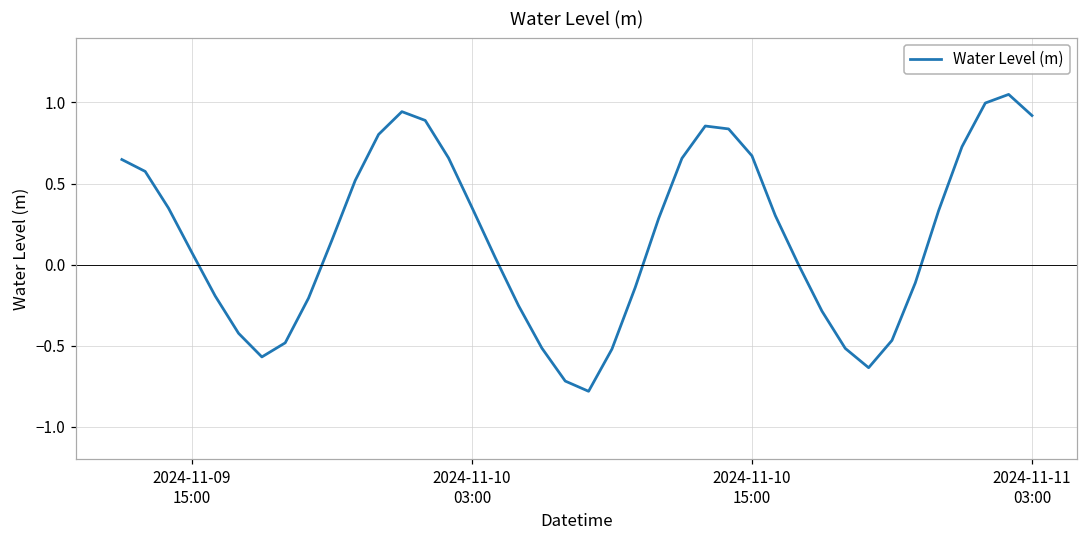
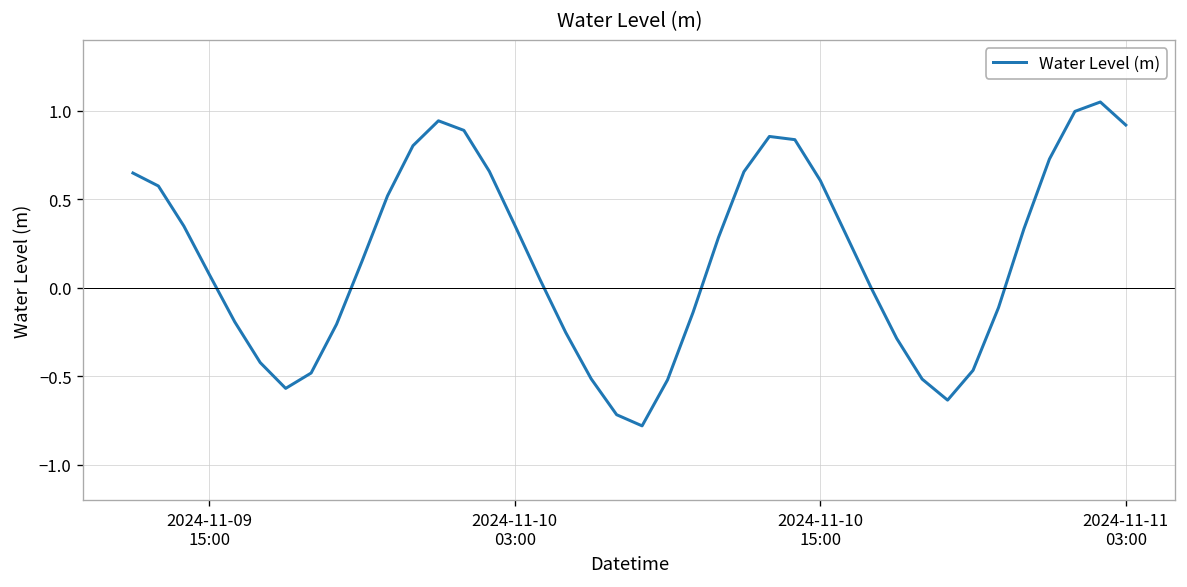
2024-11-10 15:00: 0.67 -> 0.61
